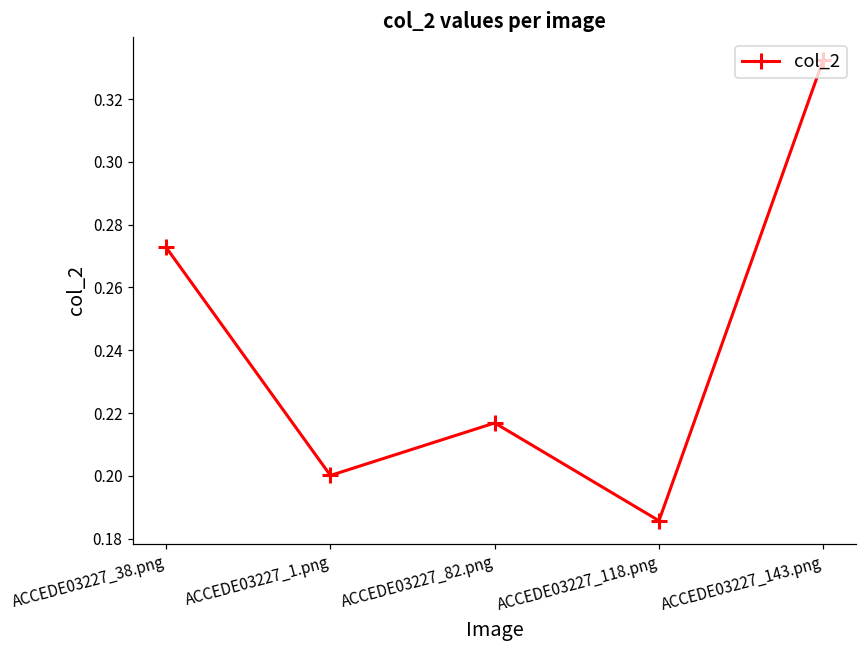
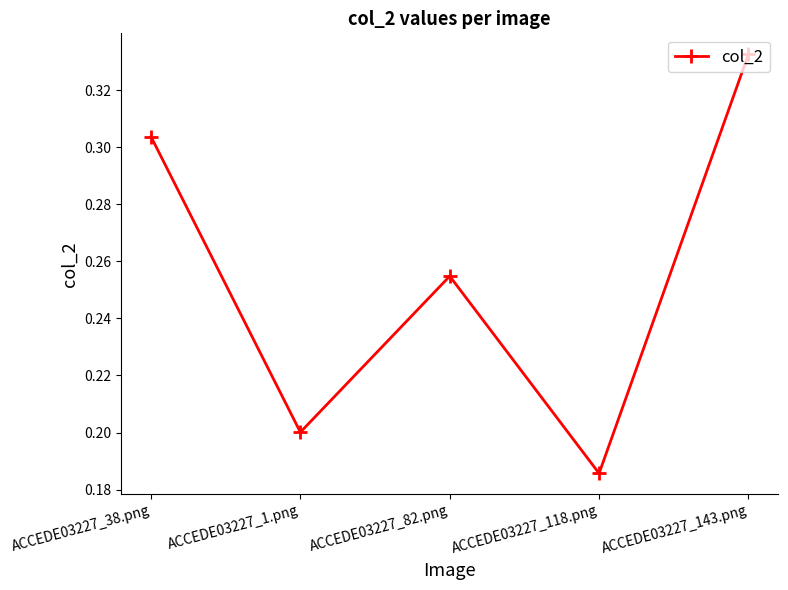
ACCEDE03227_38.png: 0.273 -> 0.304
ACCEDE03227_82.png: 0.217 -> 0.255
